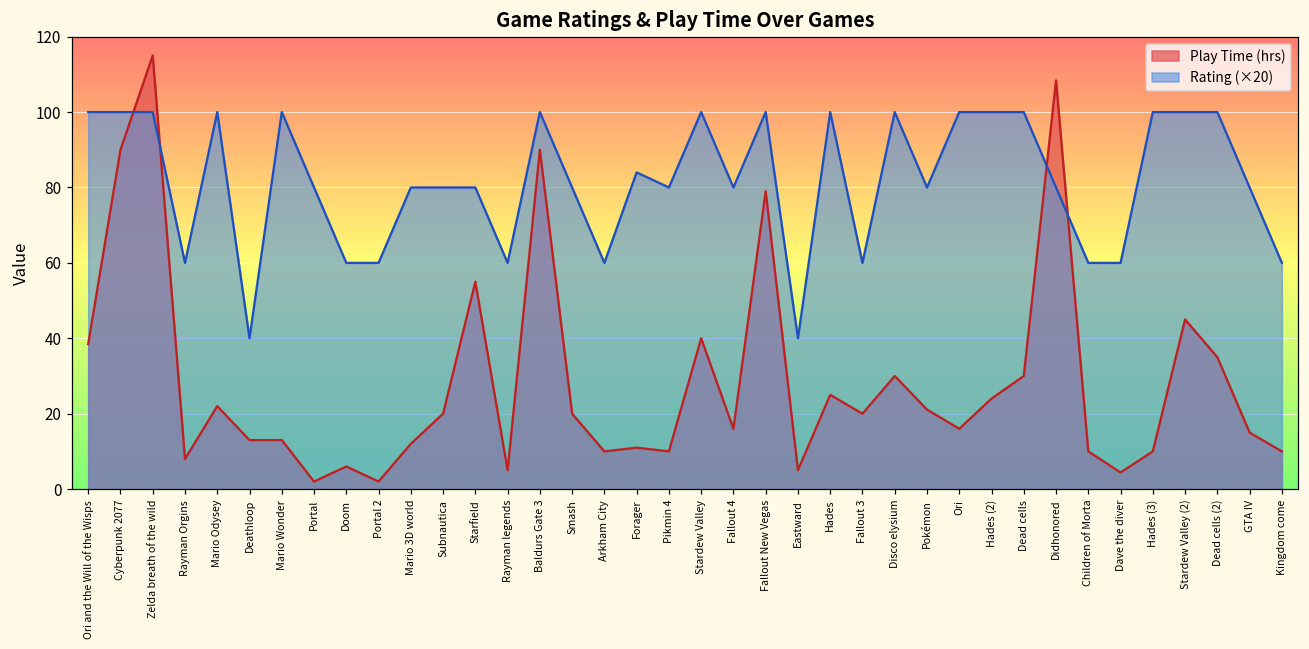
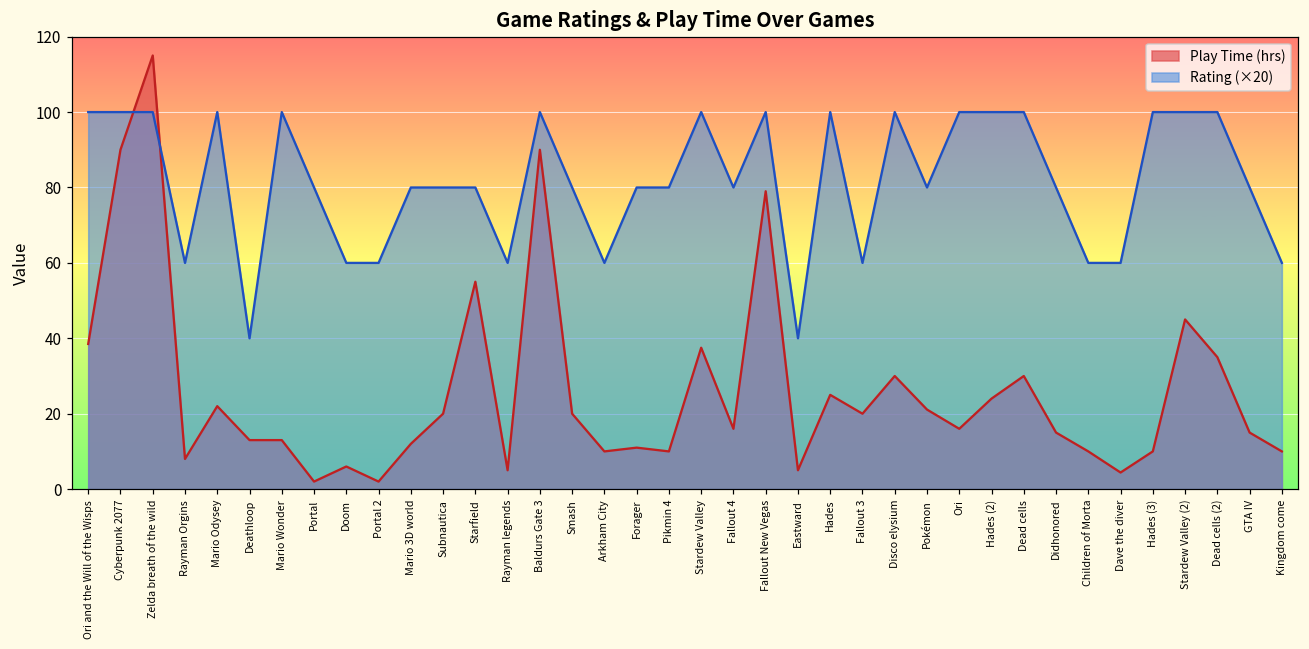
Rating (×20), Forager: 84 -> 80
Play Time (hrs), Stardew Valley: 40 -> 38
Play Time (hrs), Didhonored: 108 -> 15
